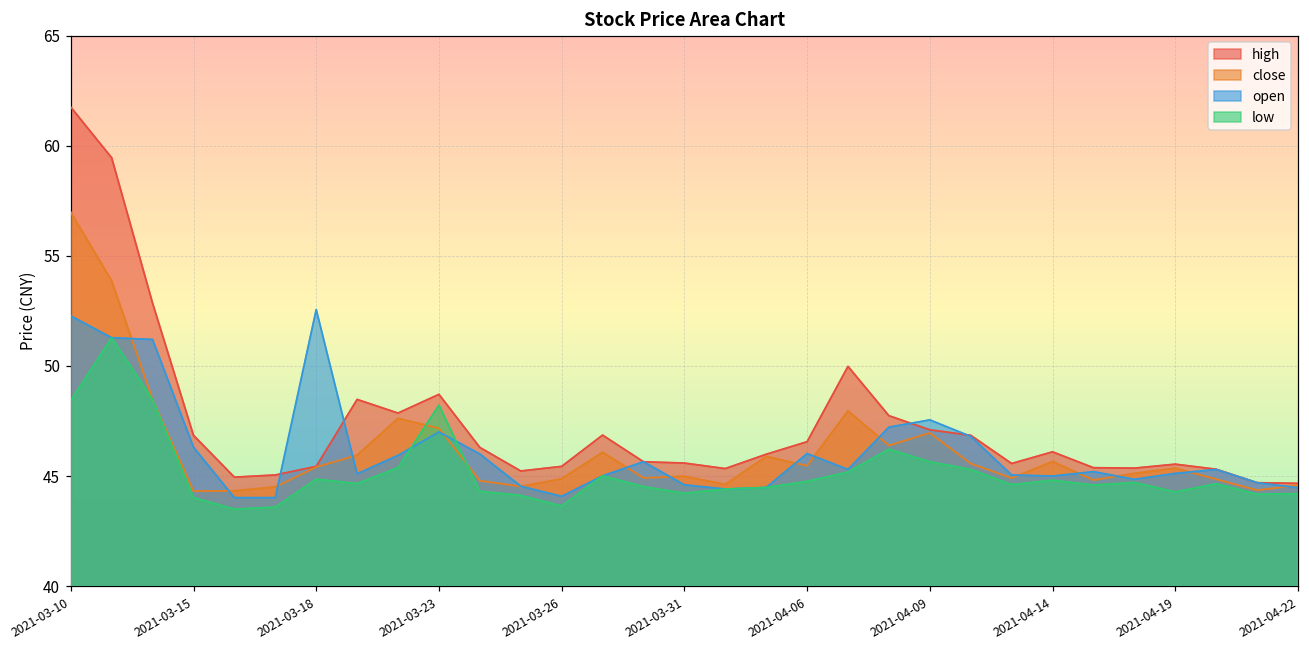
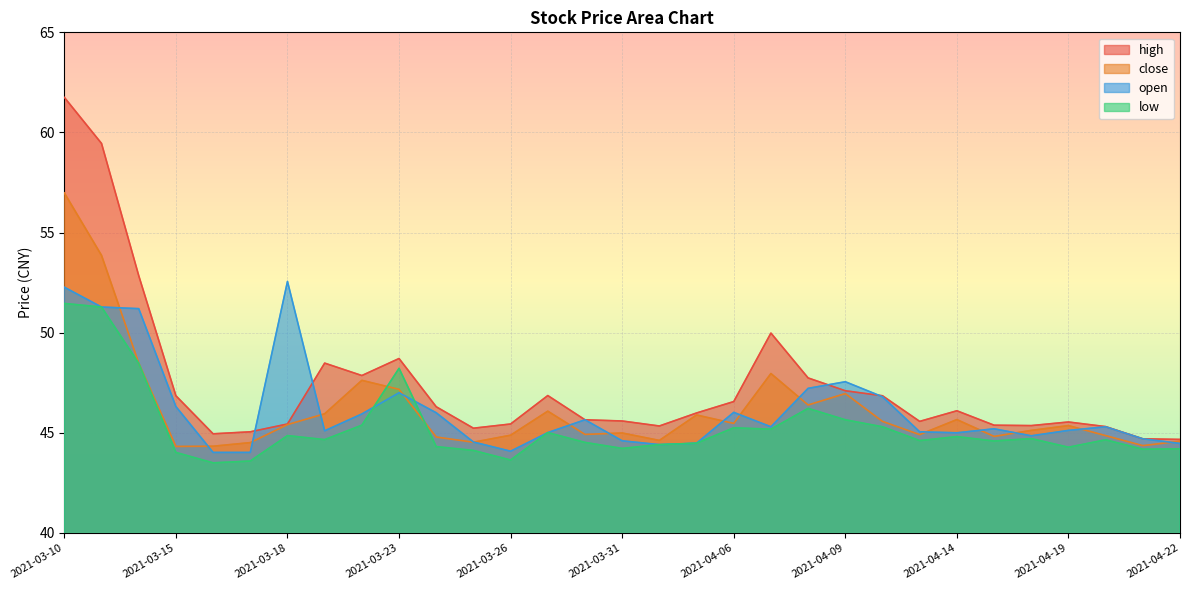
low, 2021-03-10: 48.4 -> 51.5
low, 2021-04-06: 44.8 -> 45.3
